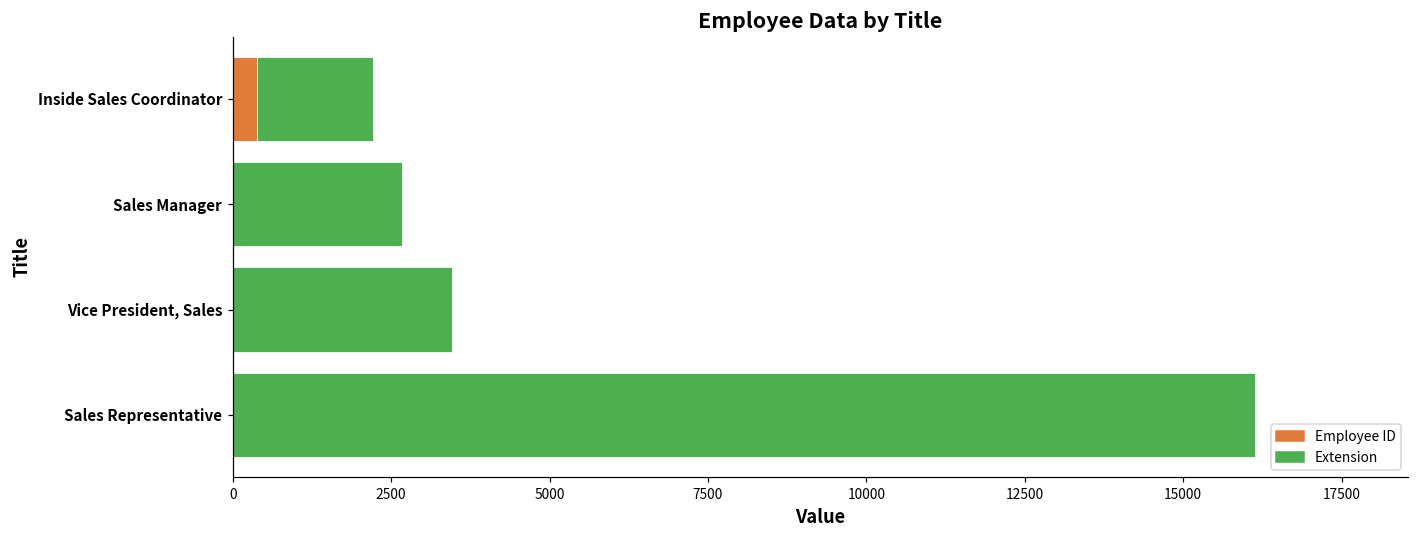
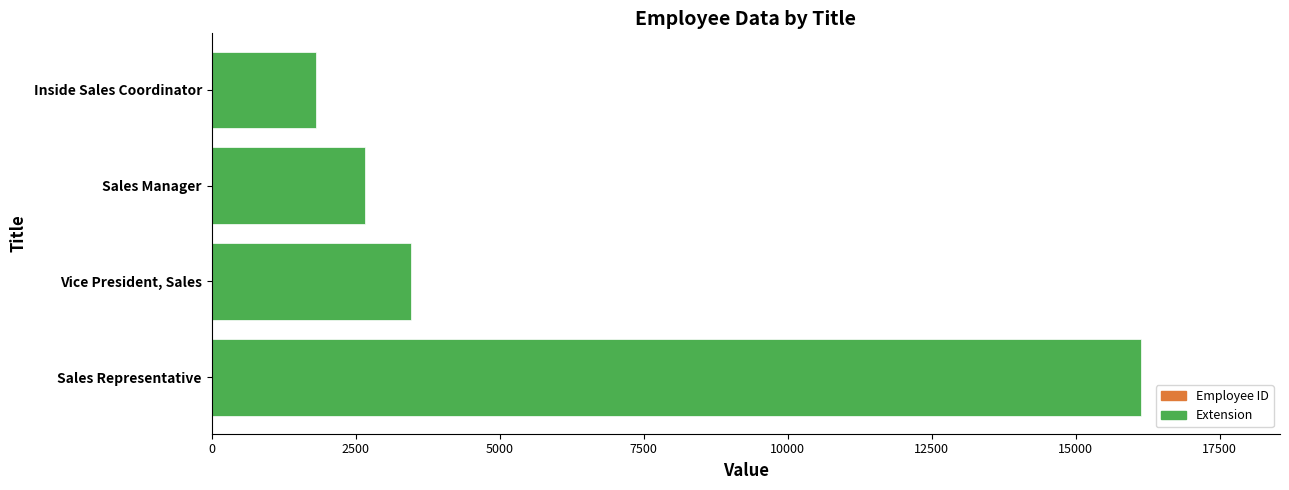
Employee ID, Inside Sales Coordinator: 400 -> 0
